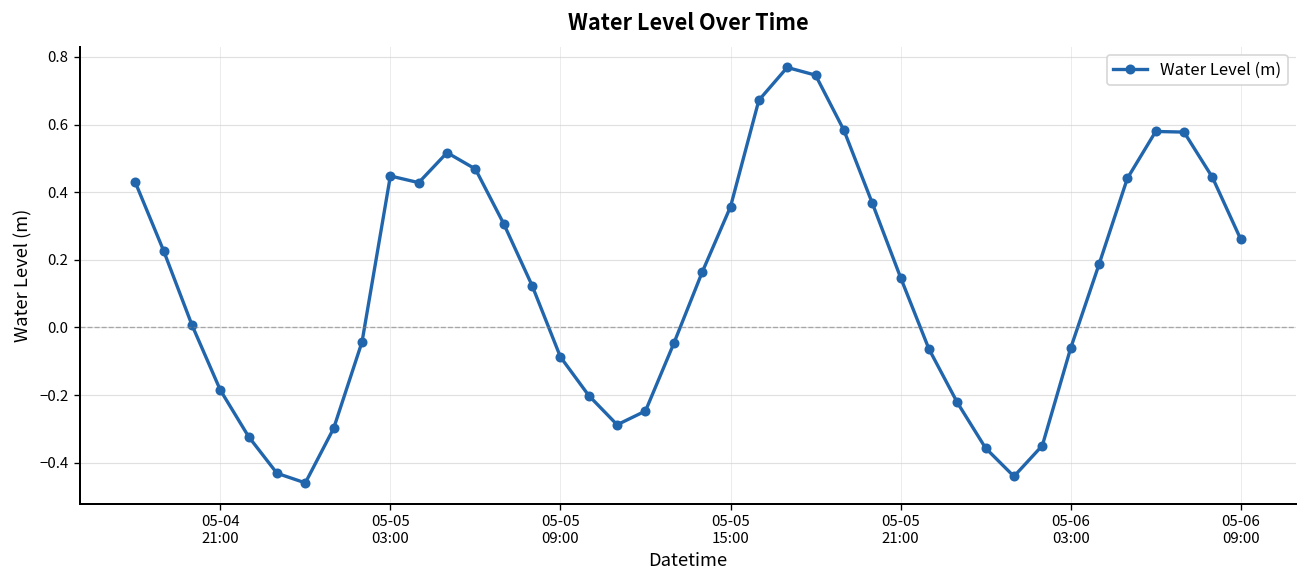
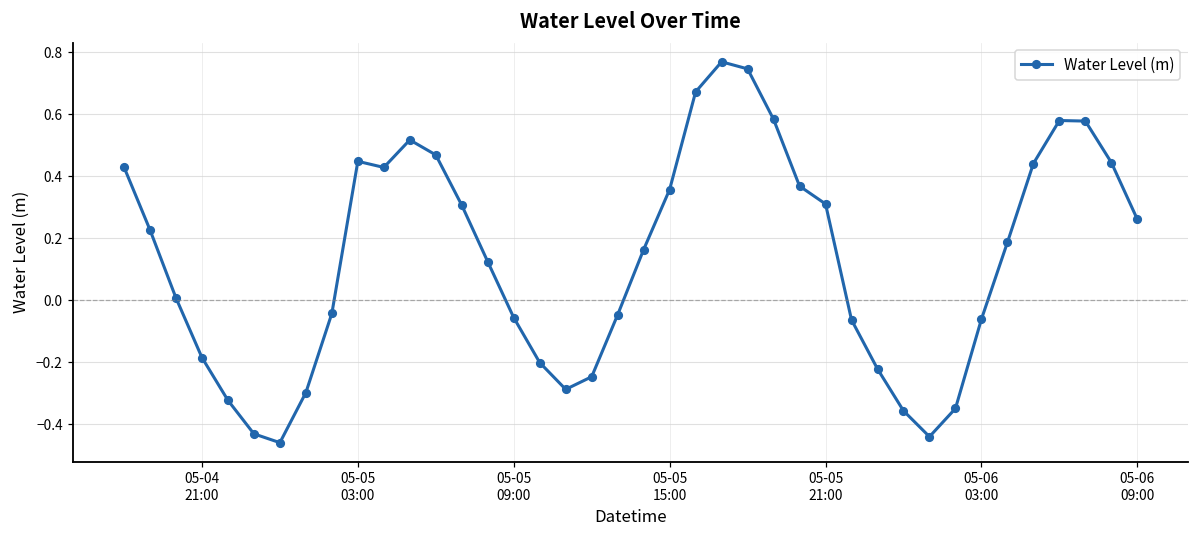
05-05 09:00: -0.09 -> -0.06
05-05 21:00: 0.15 -> 0.31
